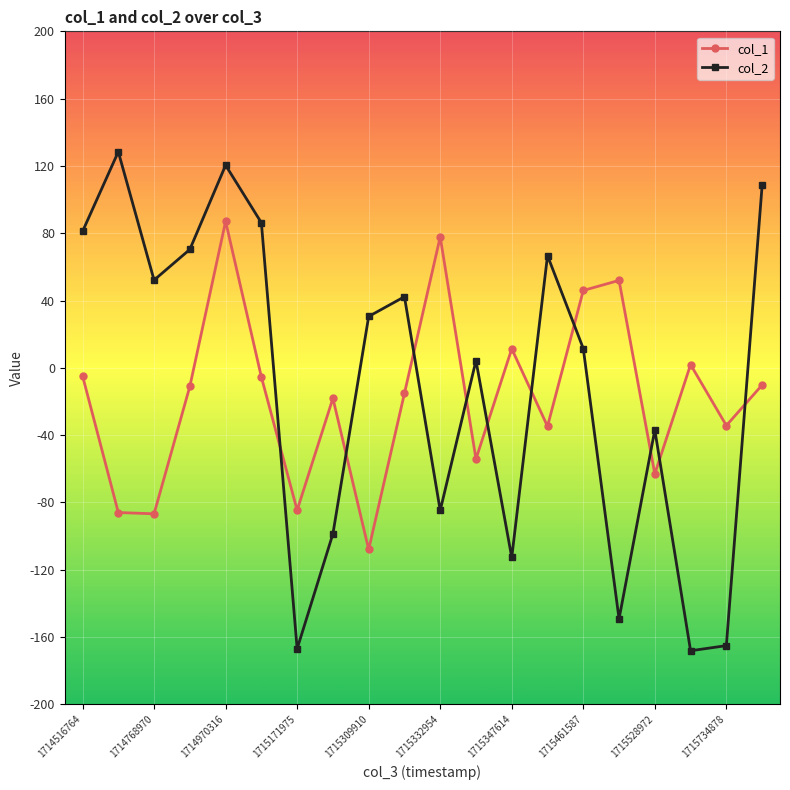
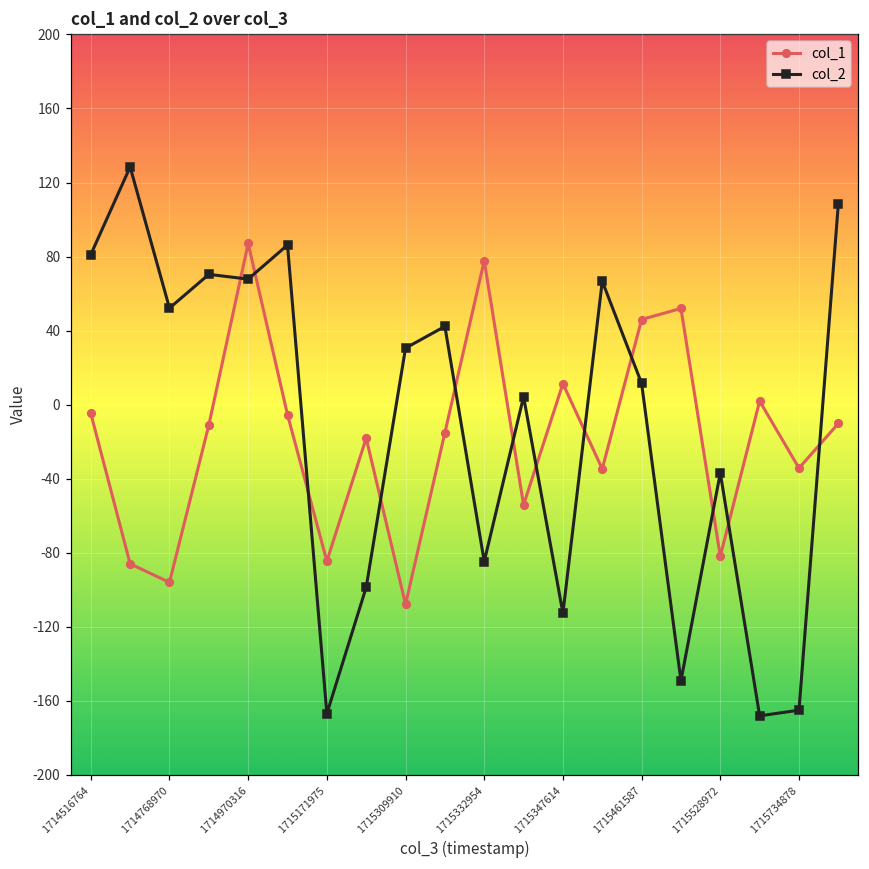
col_1, 1714768970: -87 -> -96
col_2, 1714970316: 120 -> 68
col_1, 1715528972: -63 -> -82
